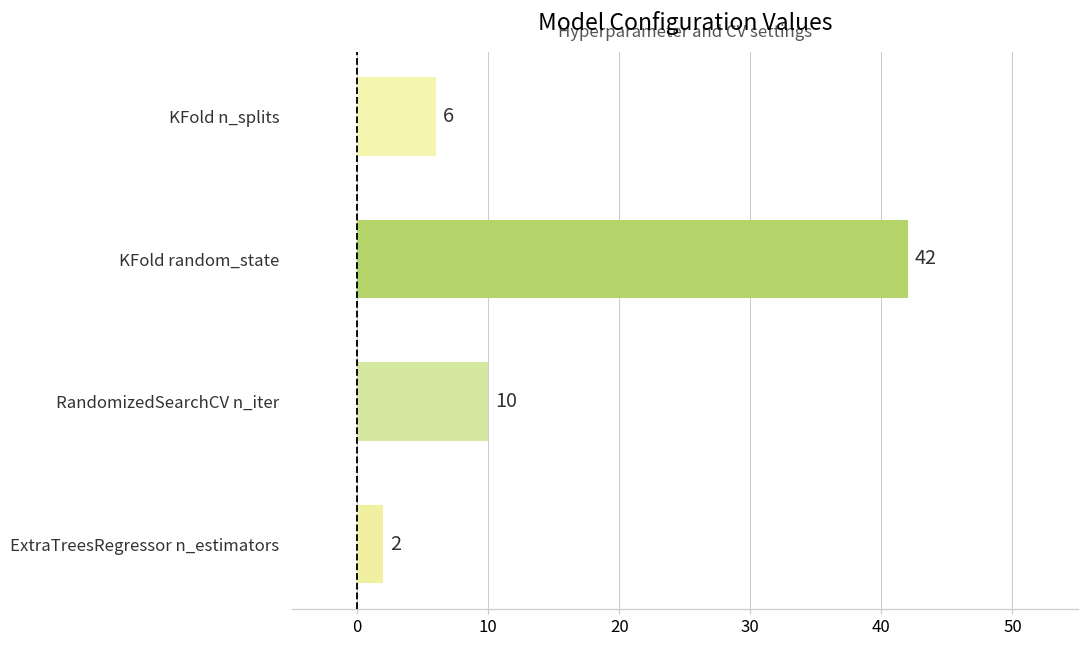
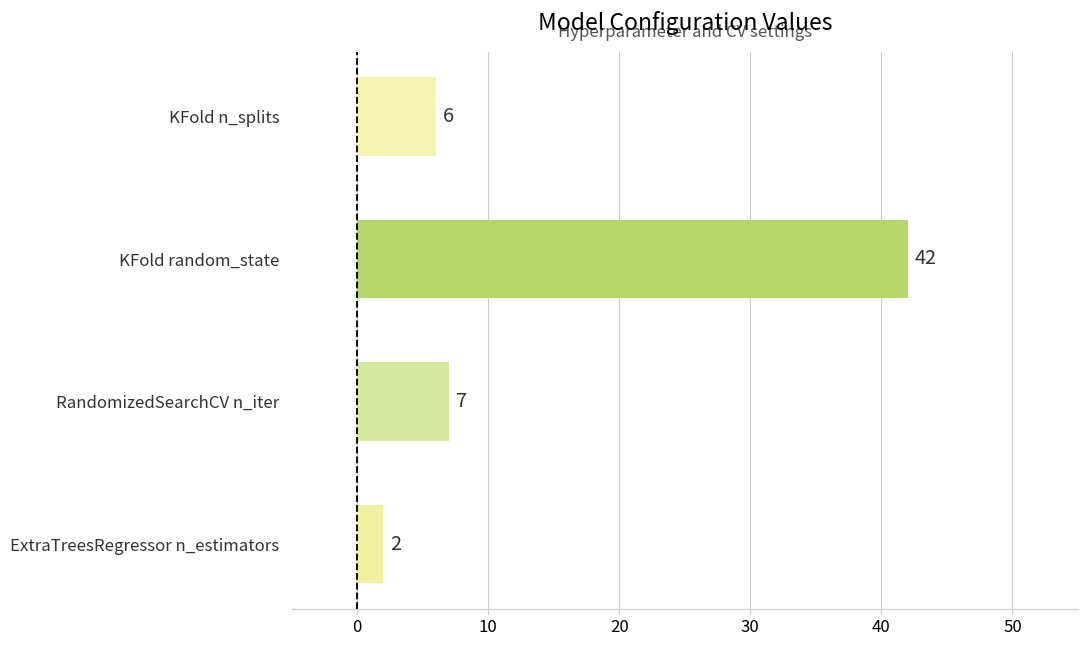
RandomizedSearchCV n_iter: 10 -> 7
